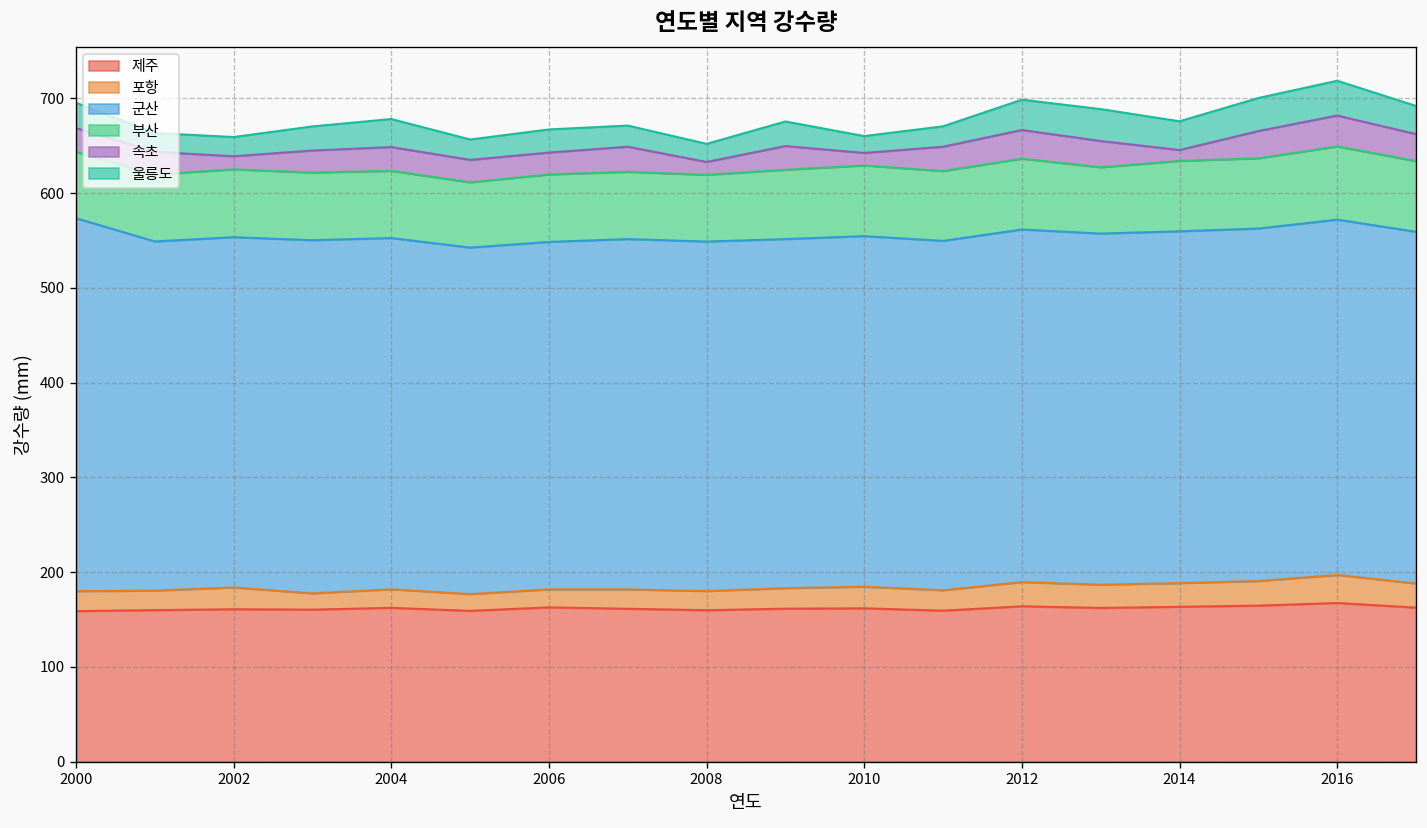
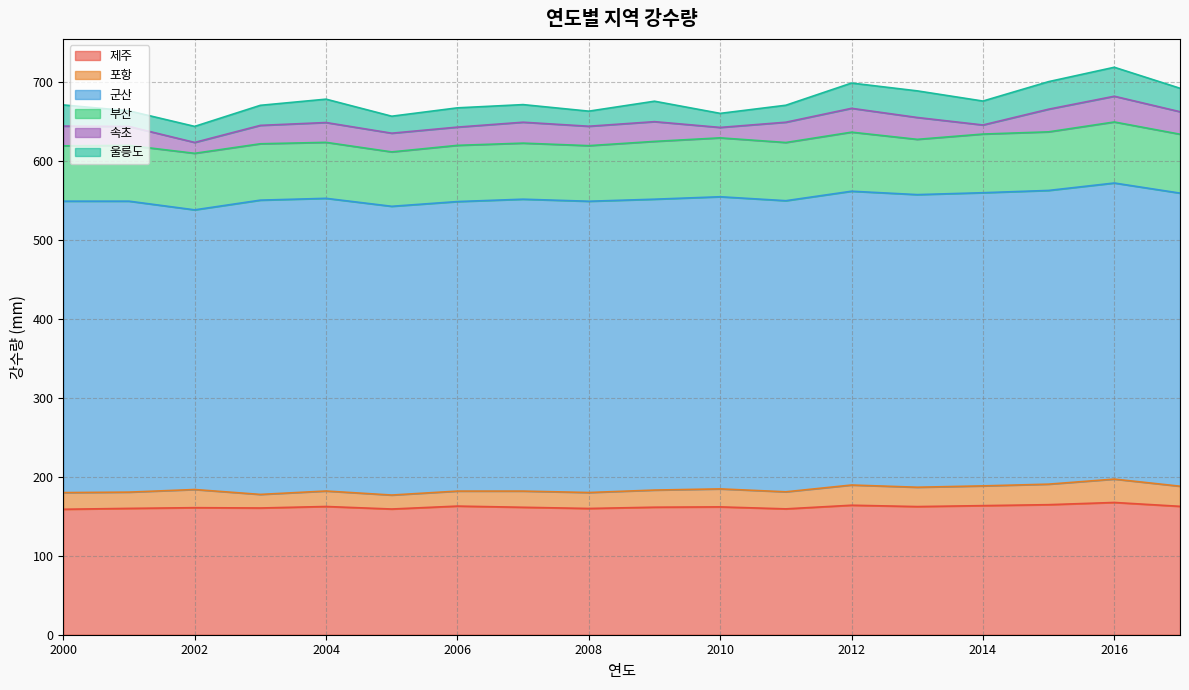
군산, 2000: 390 -> 370
군산, 2002: 370 -> 350
속초, 2008: 10 -> 20
